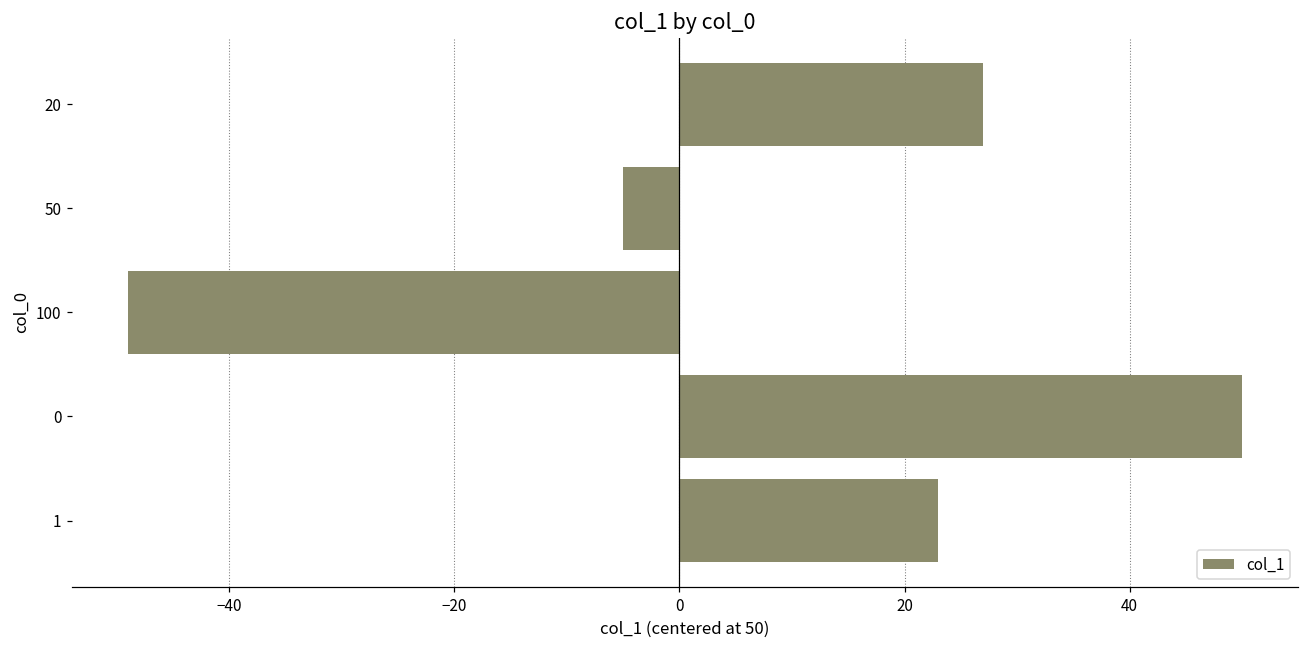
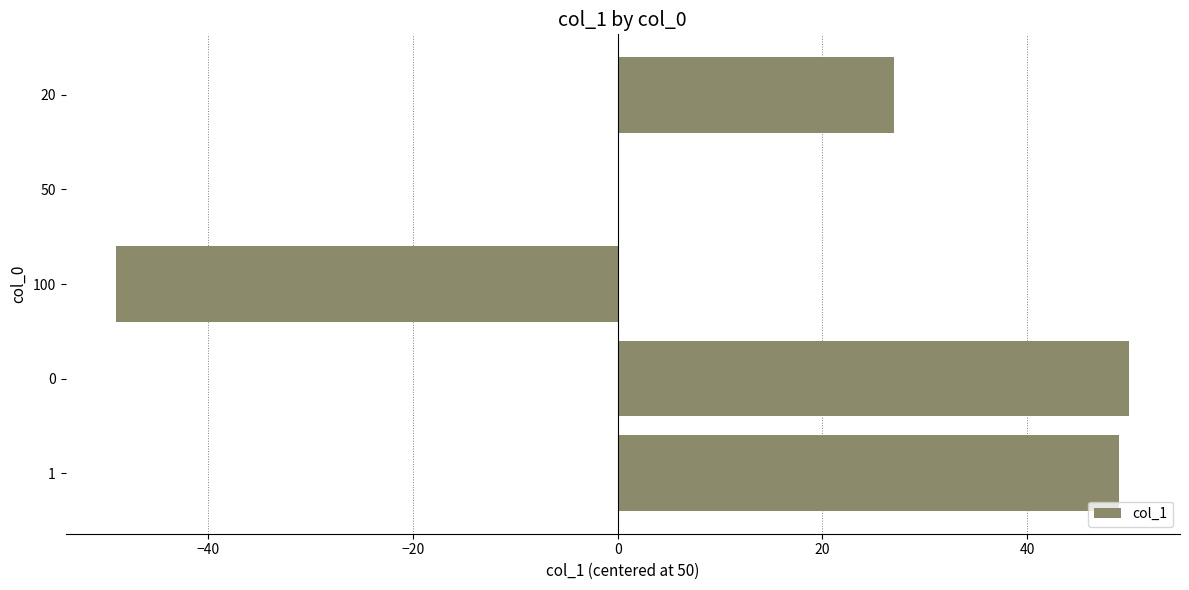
50: -5.0 -> 0.0
1: 23.0 -> 49.0
